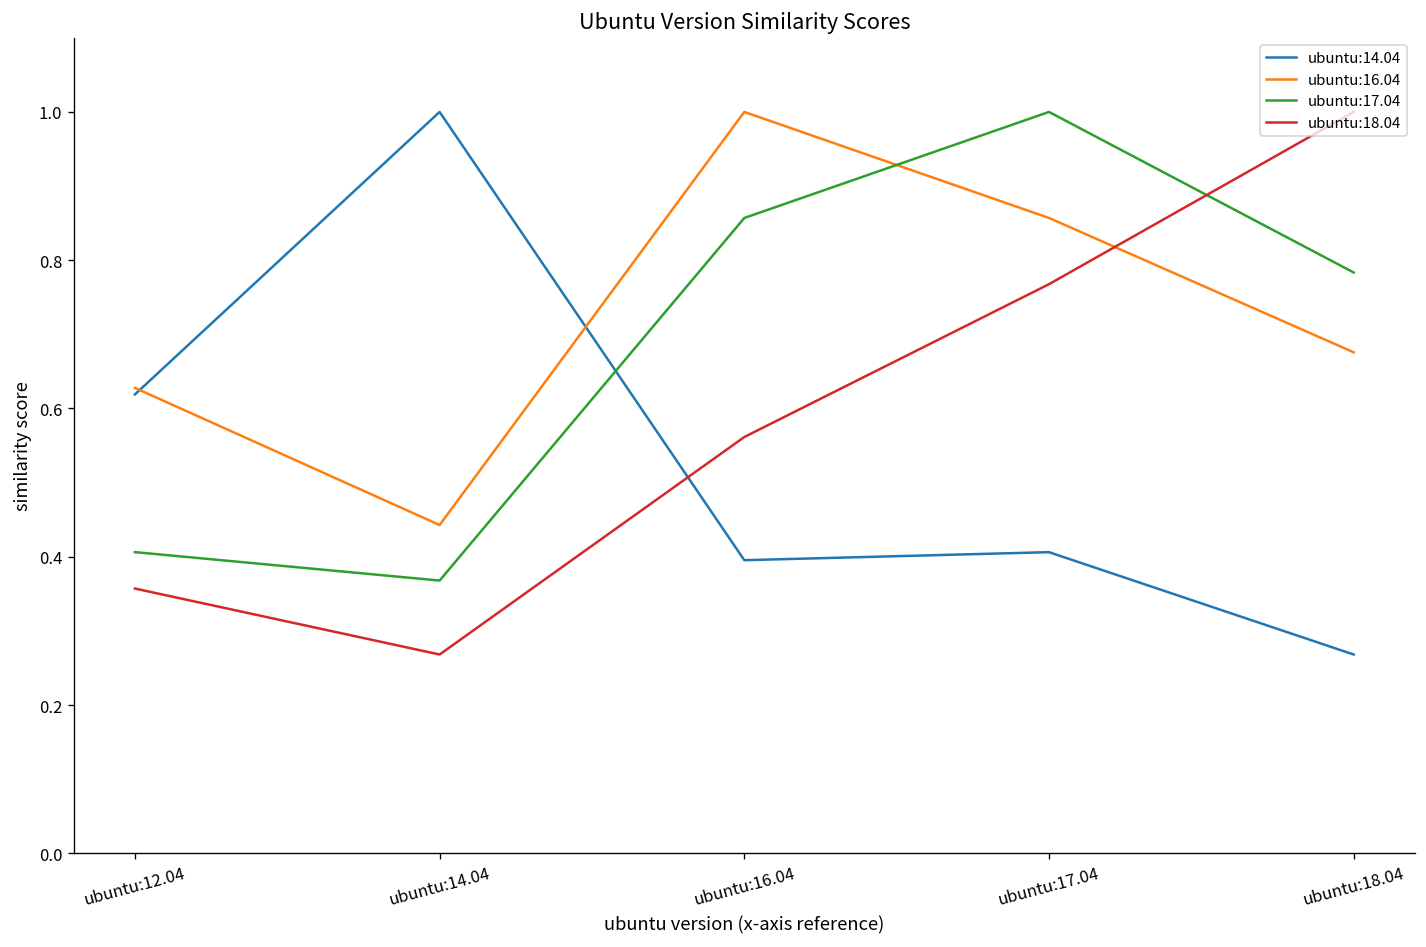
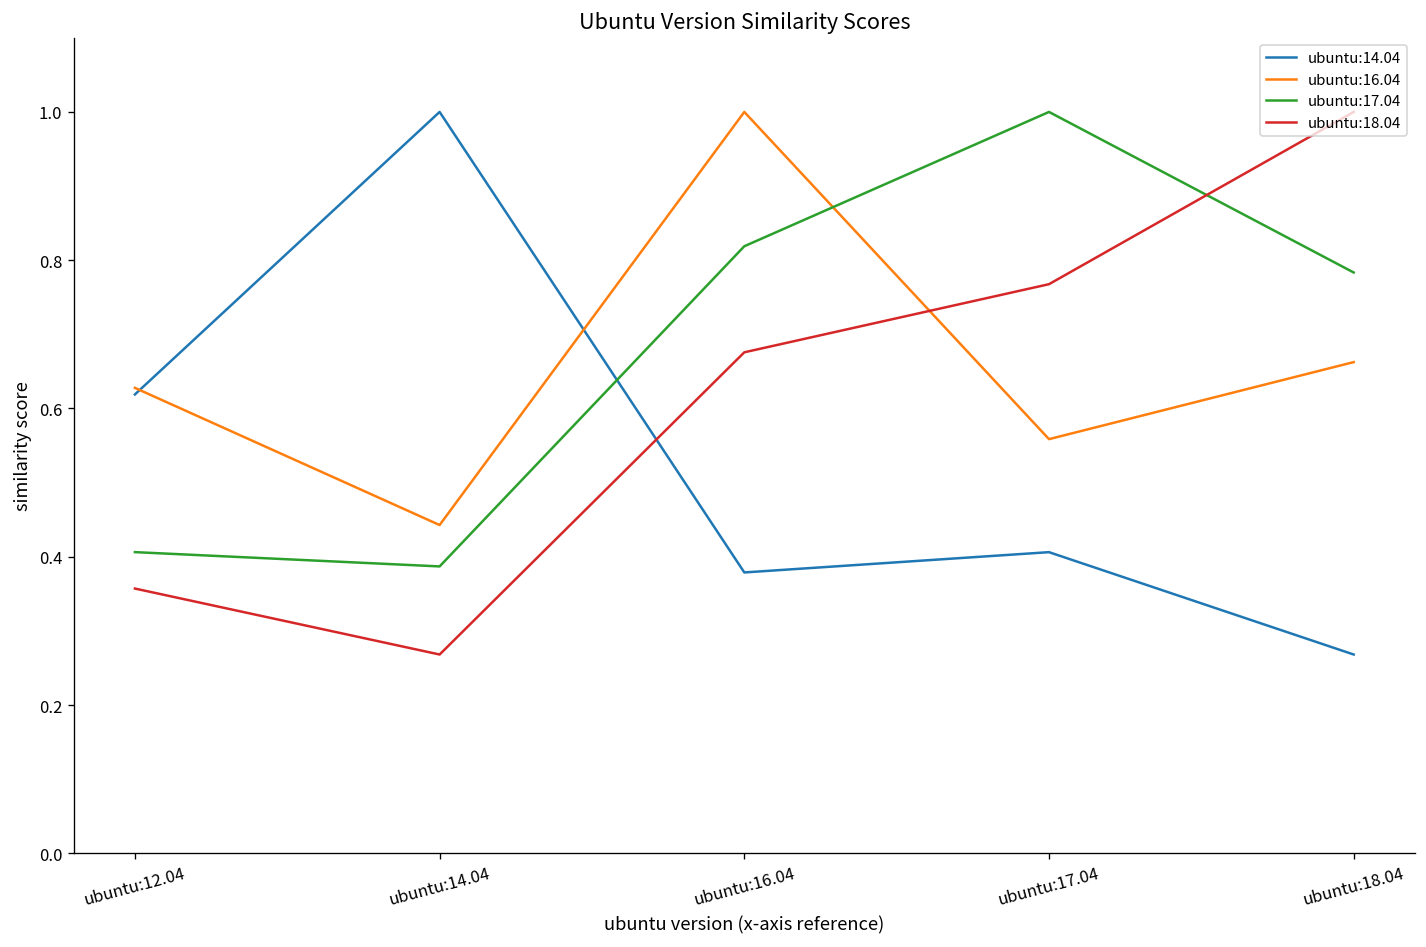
ubuntu:17.04, ubuntu:14.04: 0.37 -> 0.39
ubuntu:14.04, ubuntu:16.04: 0.40 -> 0.38
ubuntu:17.04, ubuntu:16.04: 0.86 -> 0.82
ubuntu:18.04, ubuntu:16.04: 0.56 -> 0.68
ubuntu:16.04, ubuntu:17.04: 0.86 -> 0.56
ubuntu:16.04, ubuntu:18.04: 0.68 -> 0.66
